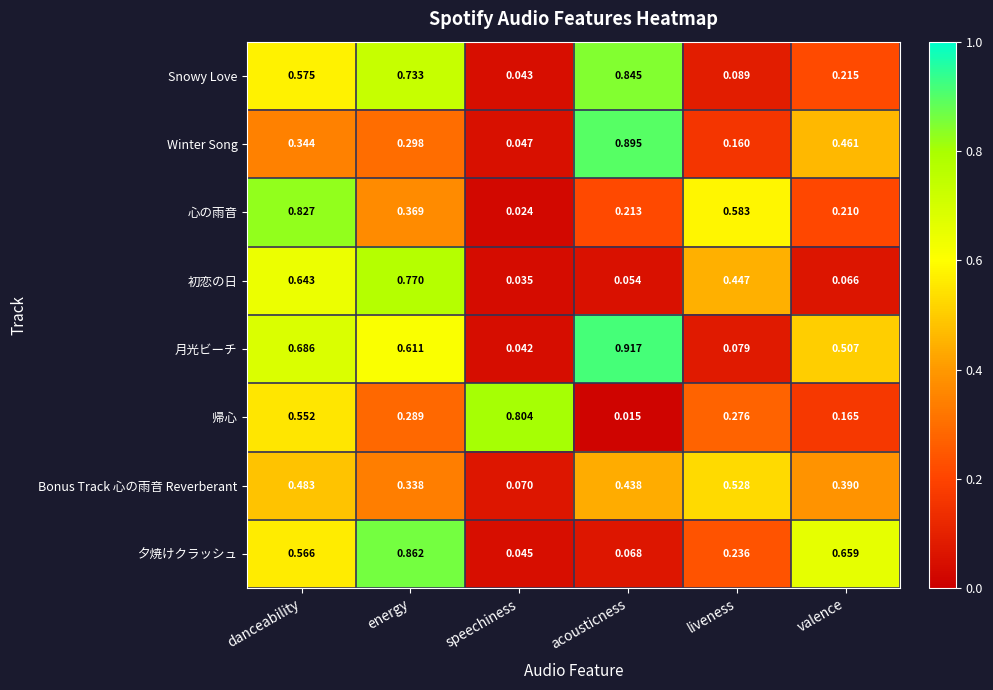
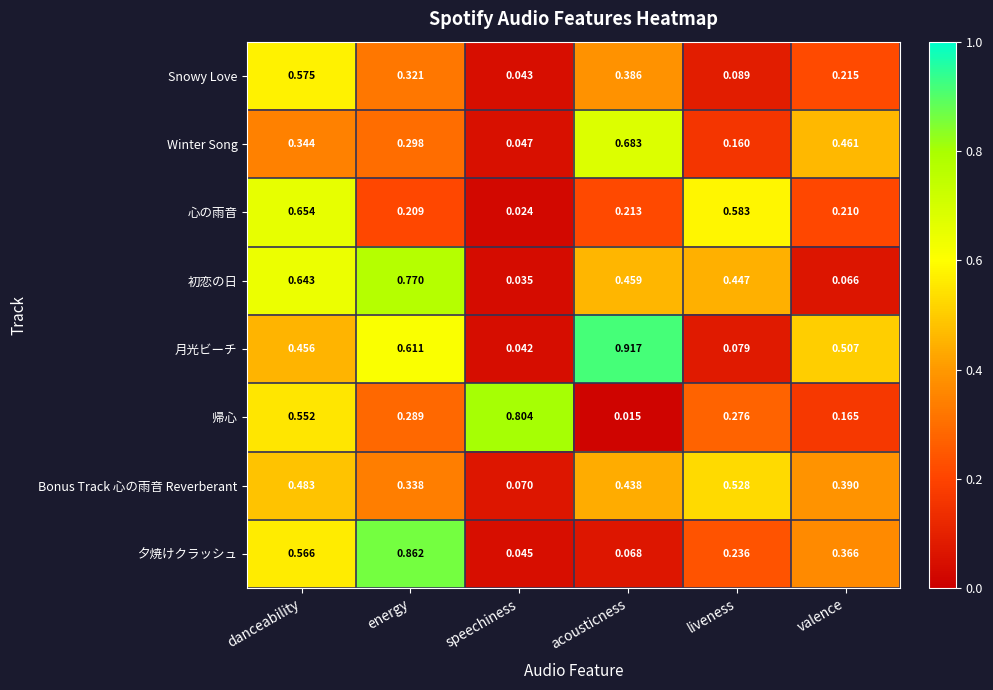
Snowy Love, energy: 0.733 -> 0.321
Snowy Love, acousticness: 0.845 -> 0.386
Winter Song, acousticness: 0.895 -> 0.683
心の雨音, danceability: 0.827 -> 0.654
心の雨音, energy: 0.369 -> 0.209
初恋の日, acousticness: 0.054 -> 0.459
月光ビーチ, danceability: 0.686 -> 0.456
夕焼けクラッシュ, valence: 0.659 -> 0.366
